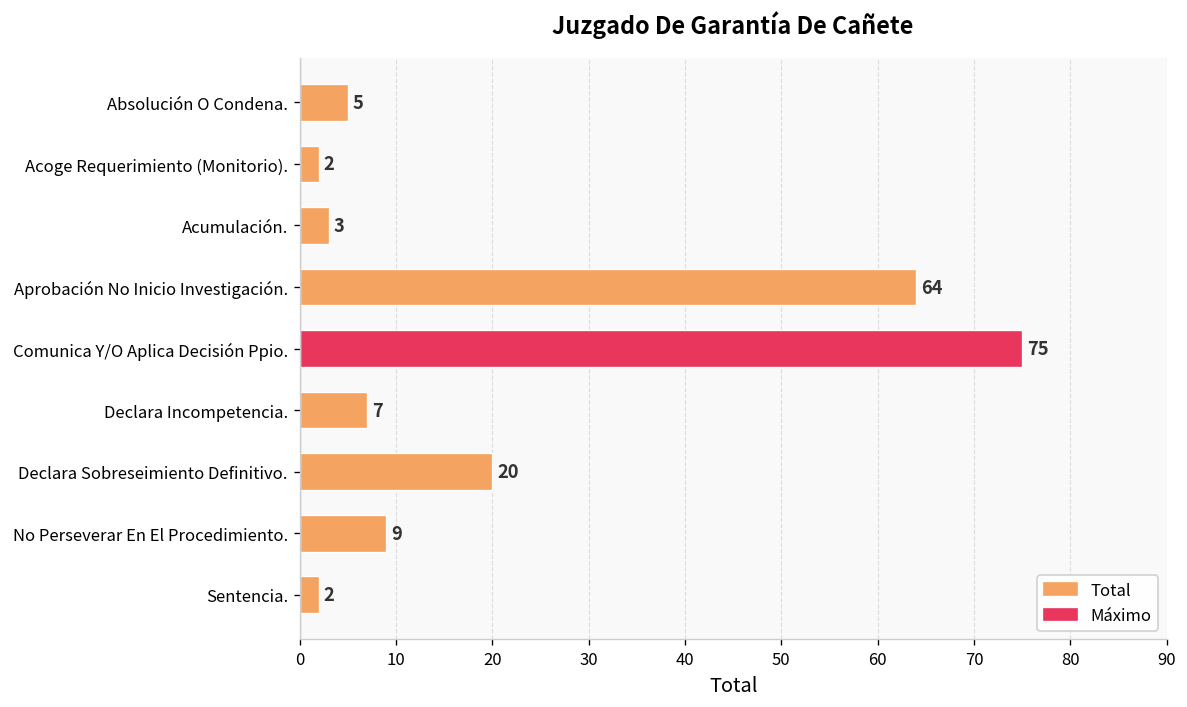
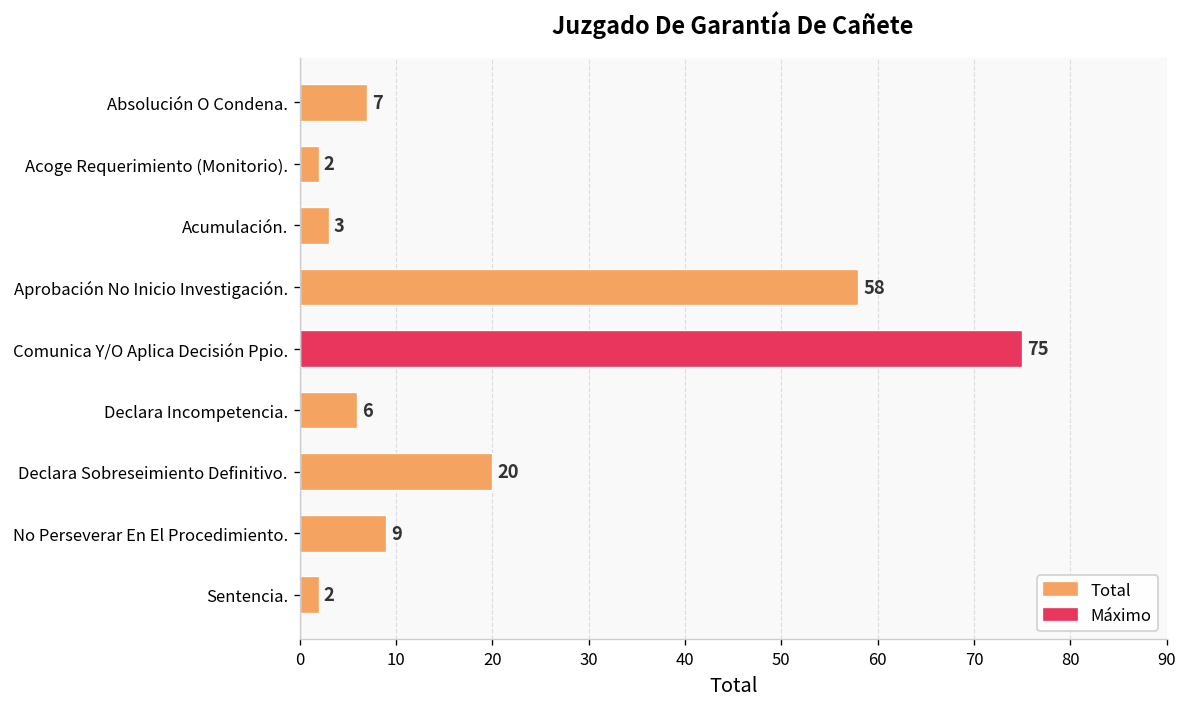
Absolución O Condena.: 5 -> 7
Aprobación No Inicio Investigación.: 64 -> 58
Declara Incompetencia.: 7 -> 6
